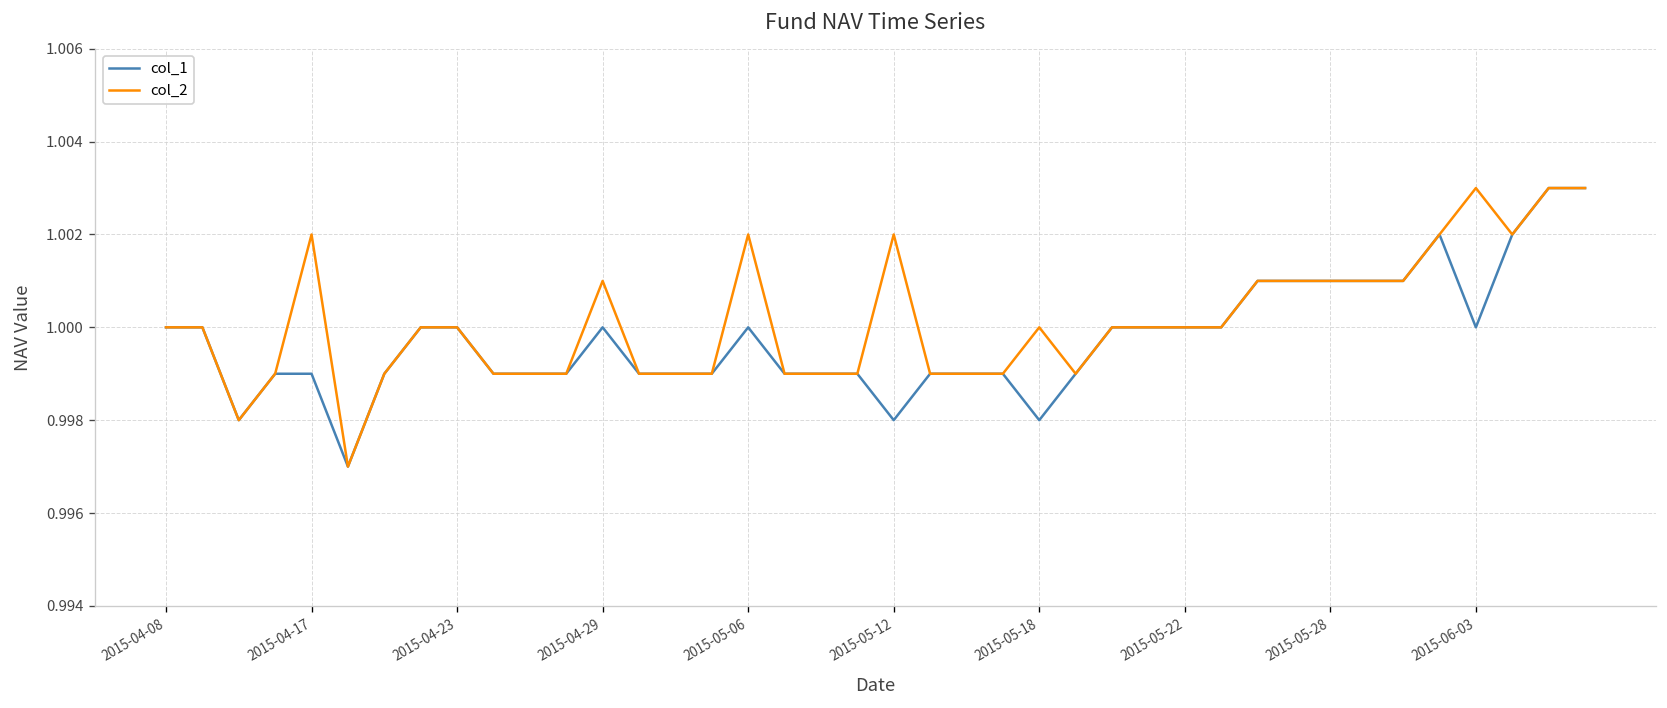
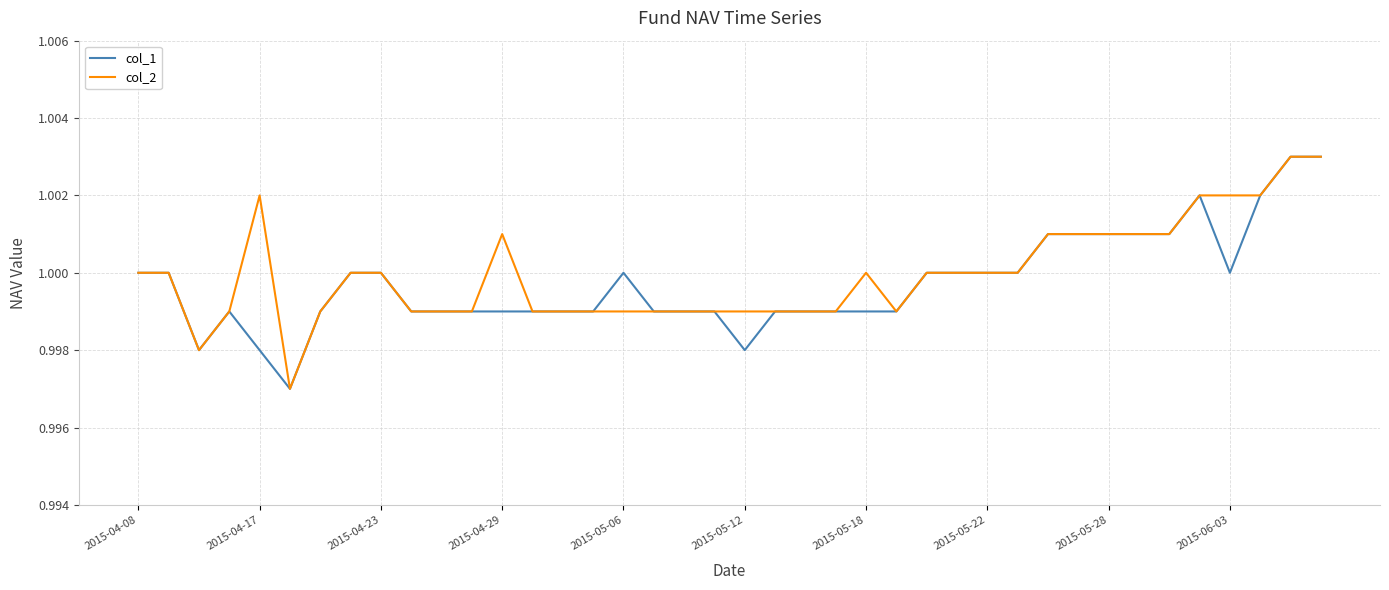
col_1, 2015-04-17: 0.999 -> 0.998
col_1, 2015-04-29: 1.000 -> 0.999
col_2, 2015-05-06: 1.002 -> 0.999
col_2, 2015-05-12: 1.002 -> 0.999
col_1, 2015-05-18: 0.998 -> 0.999
col_2, 2015-06-03: 1.003 -> 1.002
